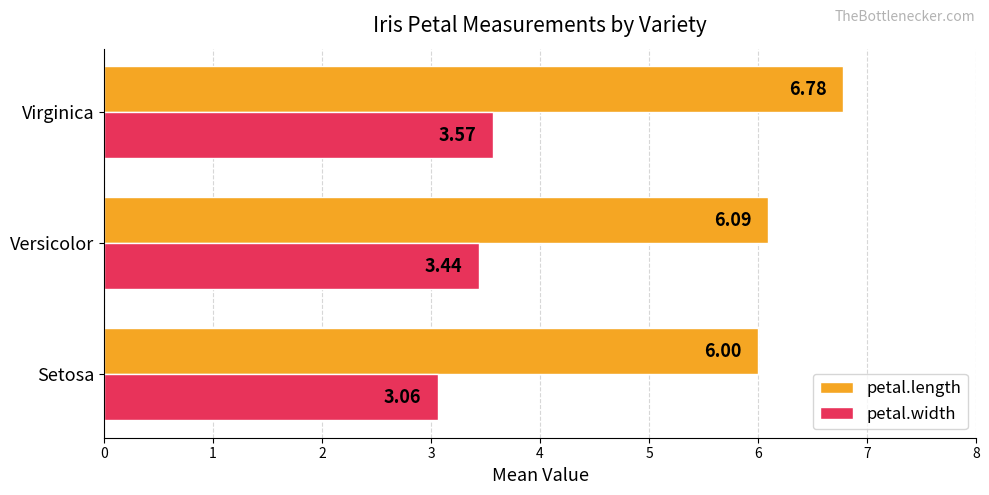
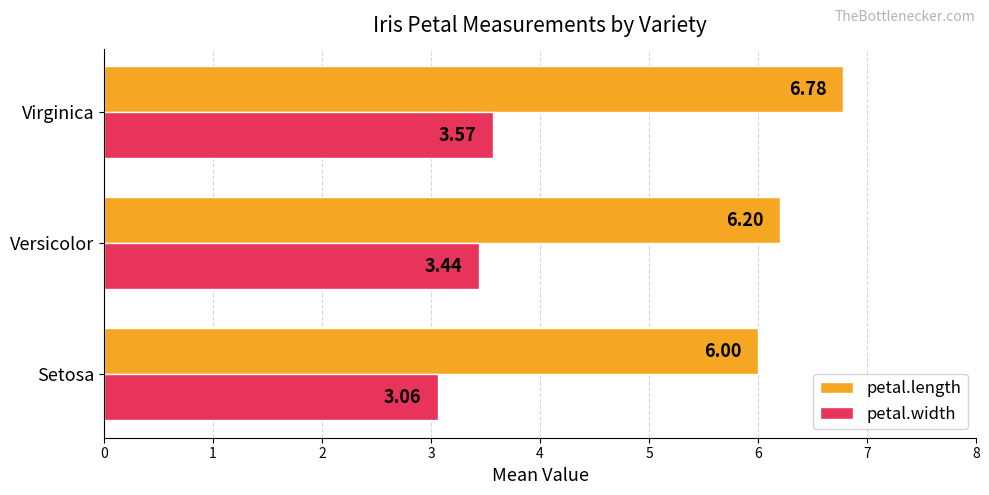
petal.length, Versicolor: 6.09 -> 6.20
